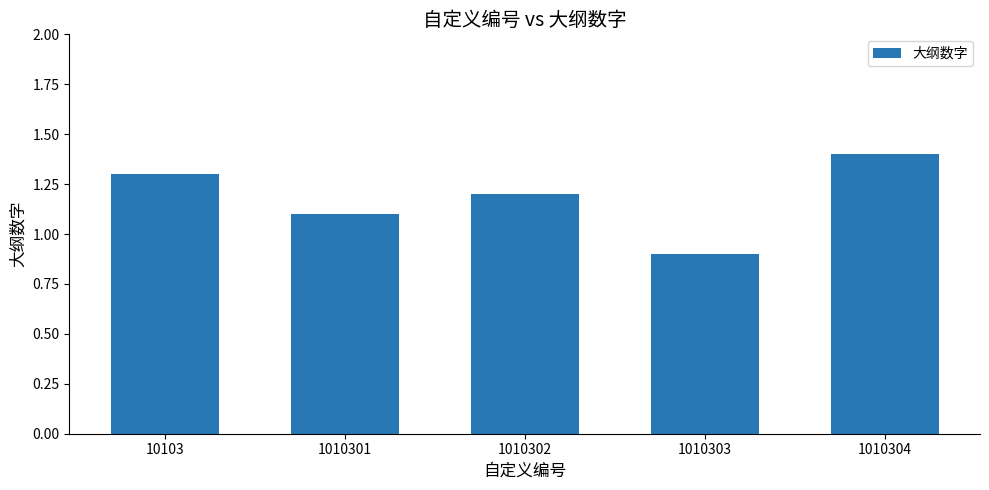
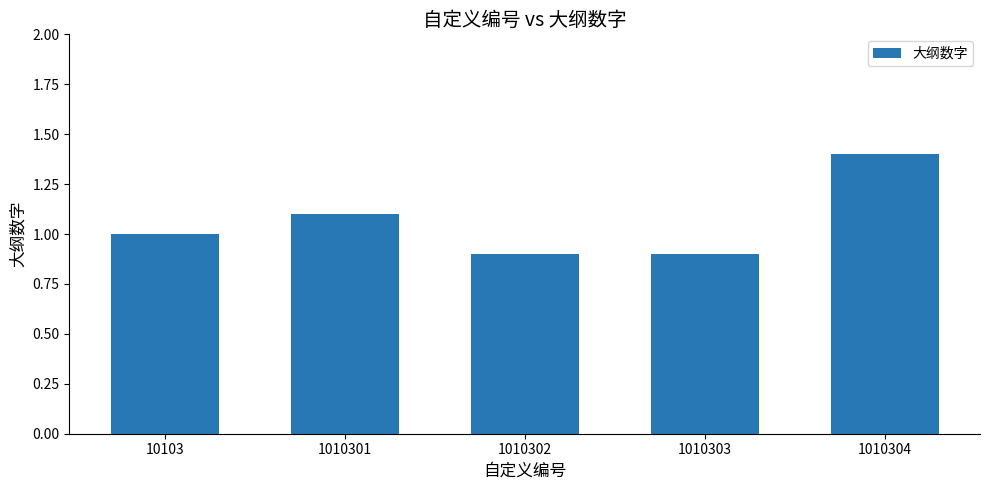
10103: 1.3 -> 1.0
1010302: 1.2 -> 0.9
